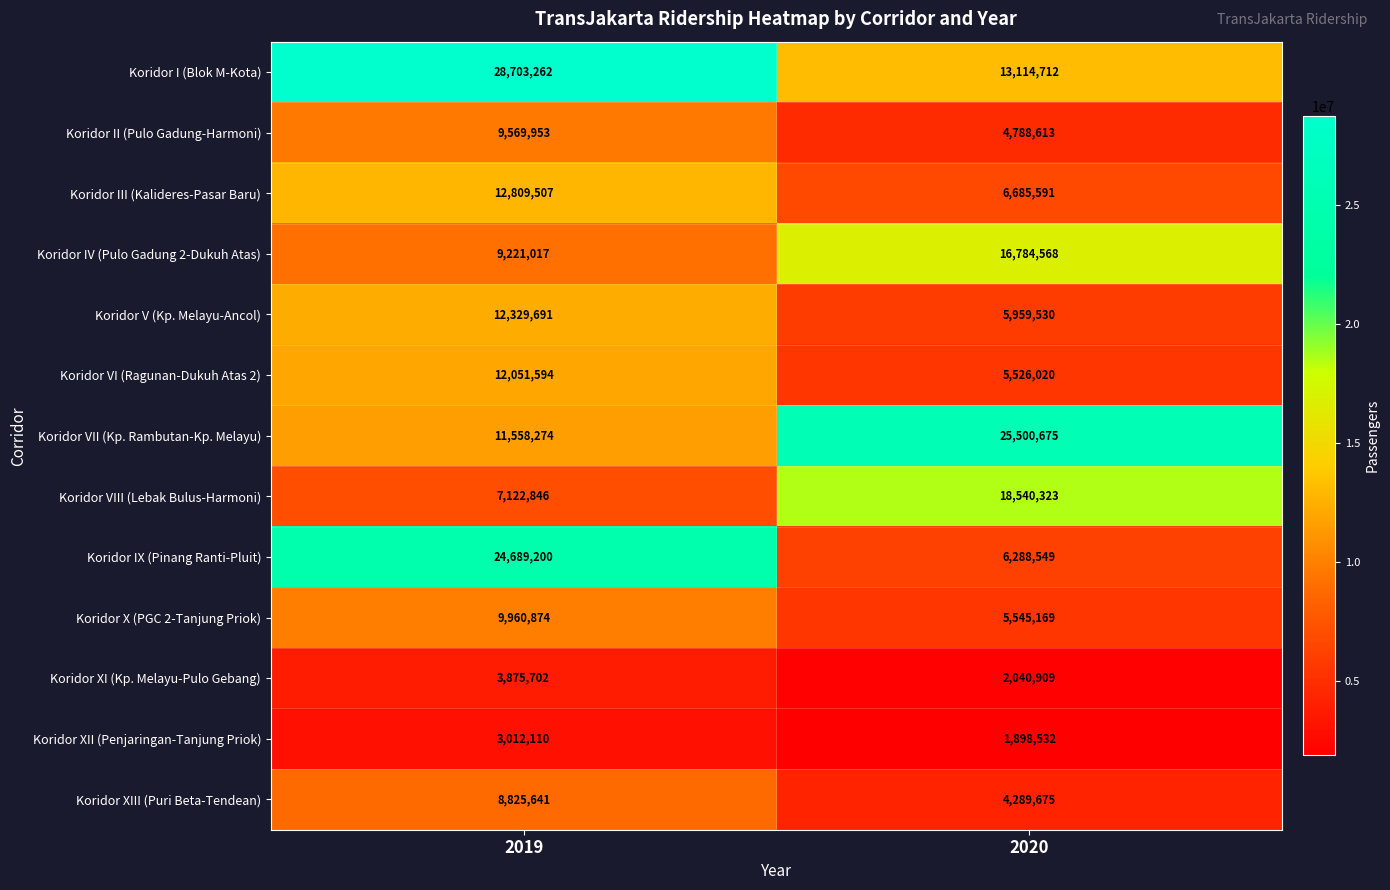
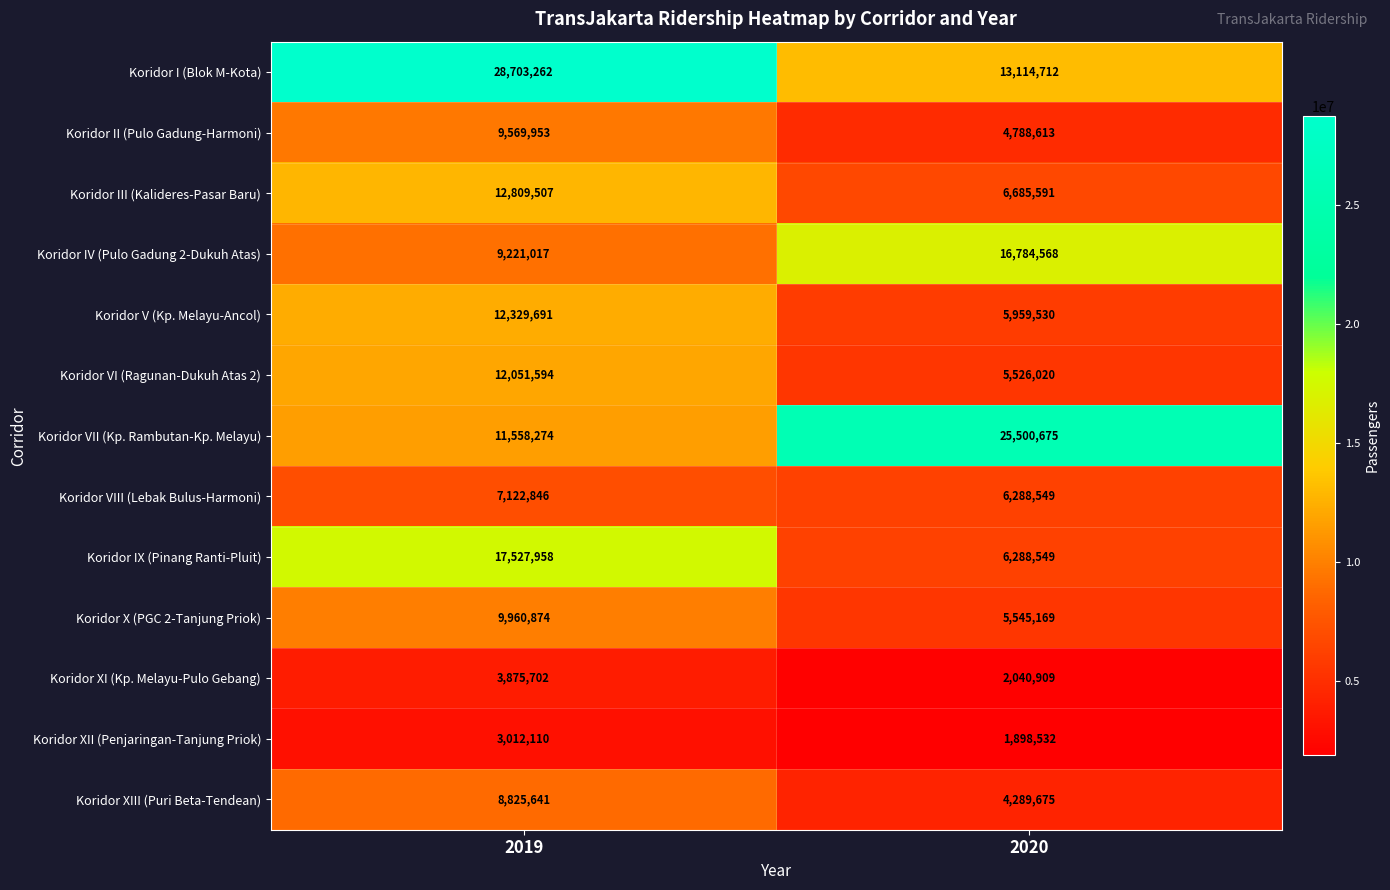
Koridor VIII (Lebak Bulus-Harmoni), 2020: 18,540,323 -> 6,288,549
Koridor IX (Pinang Ranti-Pluit), 2019: 24,689,200 -> 17,527,958
